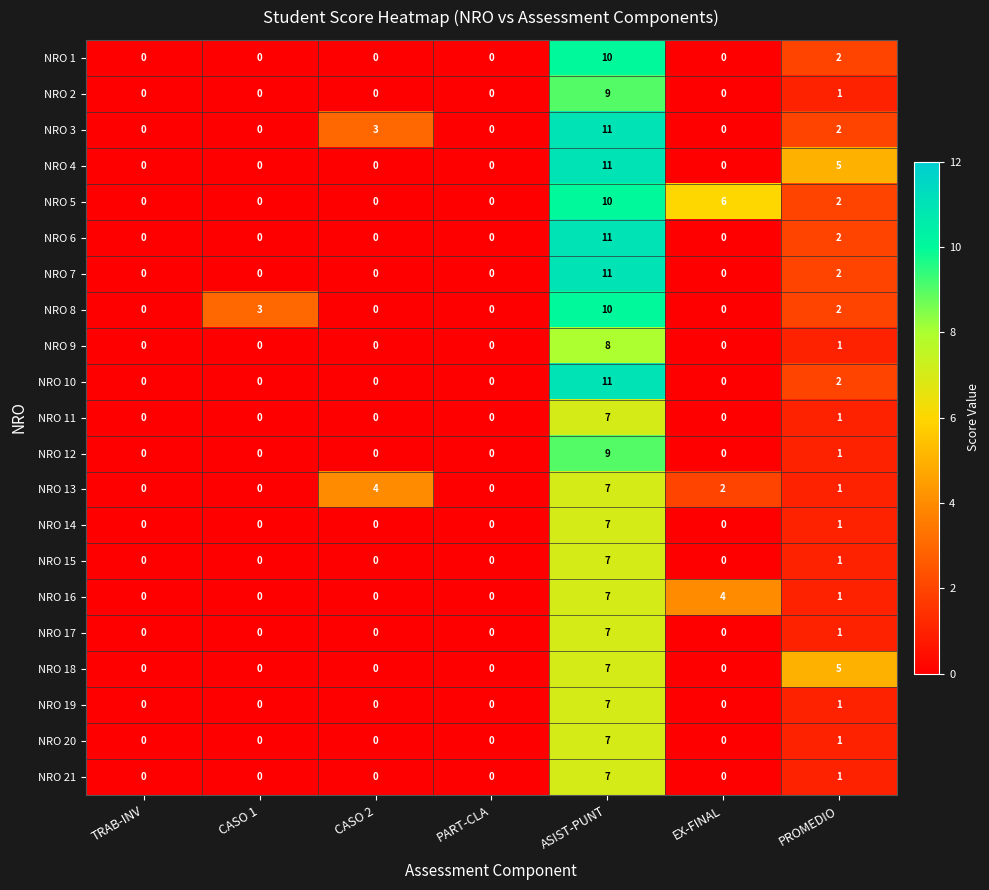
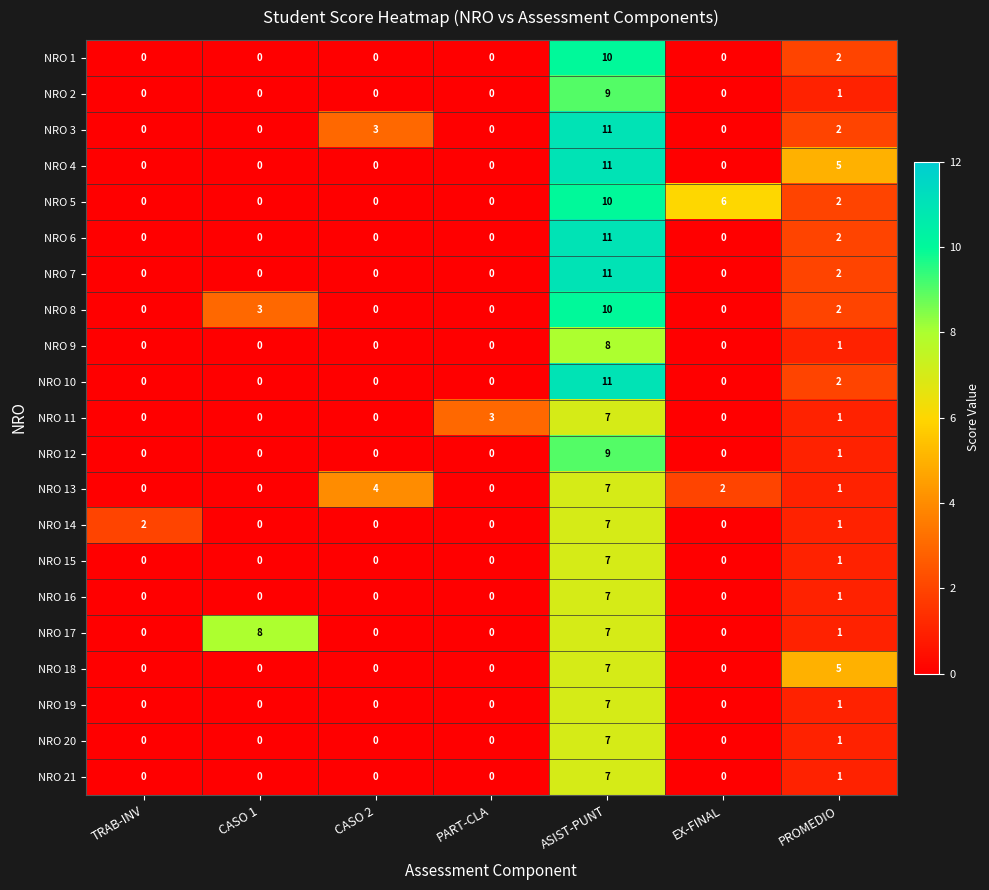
NRO 11, PART-CLA: 0 -> 3
NRO 14, TRAB-INV: 0 -> 2
NRO 16, EX-FINAL: 4 -> 0
NRO 17, CASO 1: 0 -> 8
